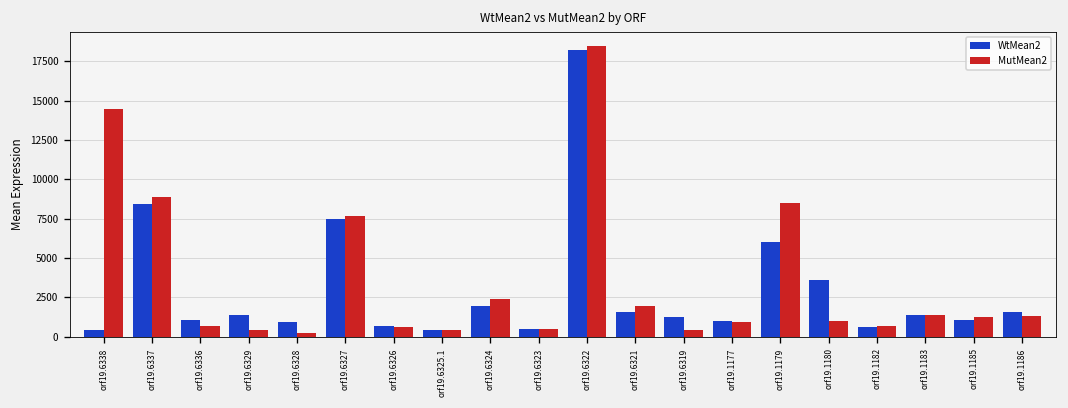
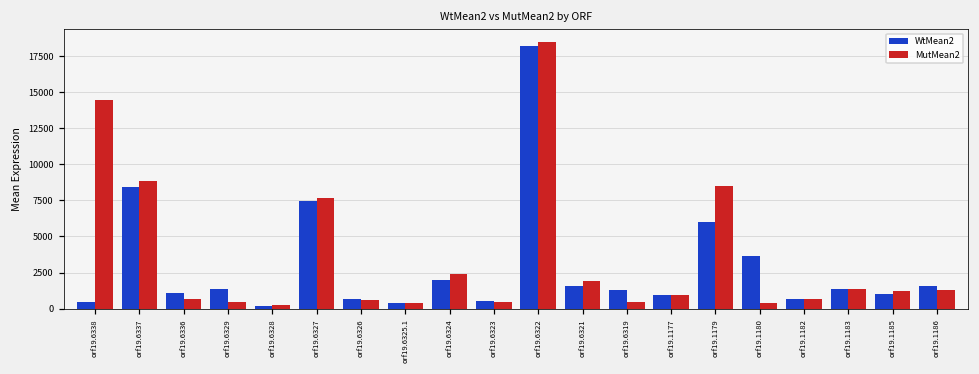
WtMean2, orf19.6328: 900 -> 200
MutMean2, orf19.1180: 1000 -> 400
